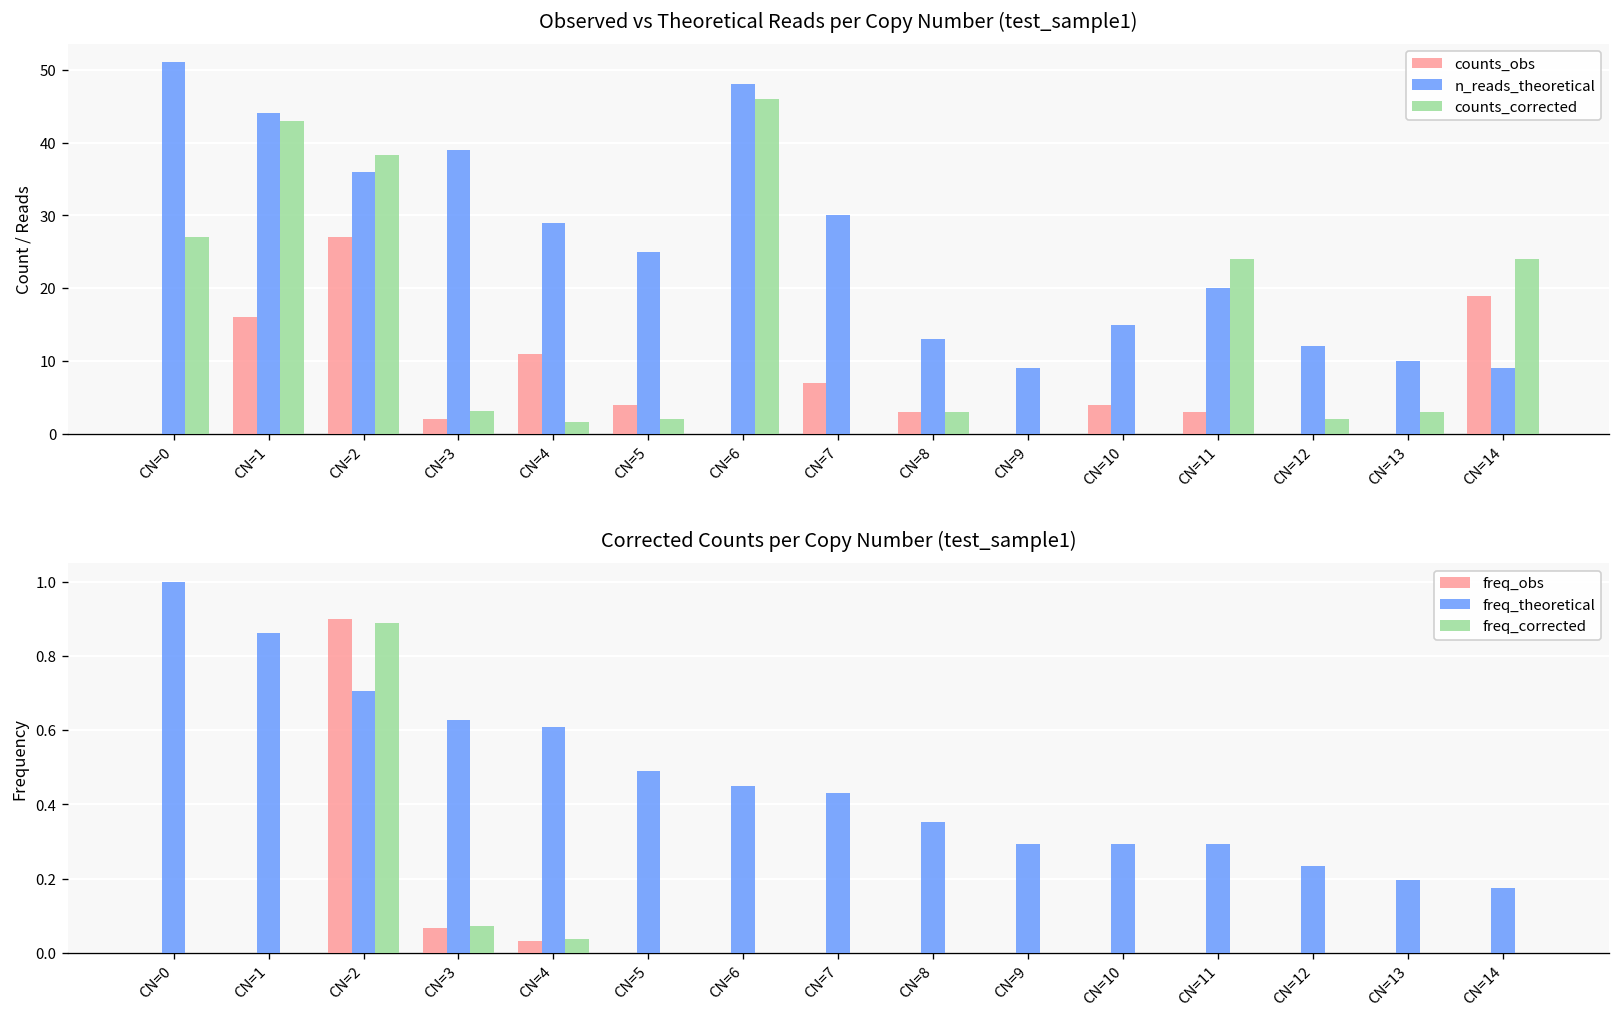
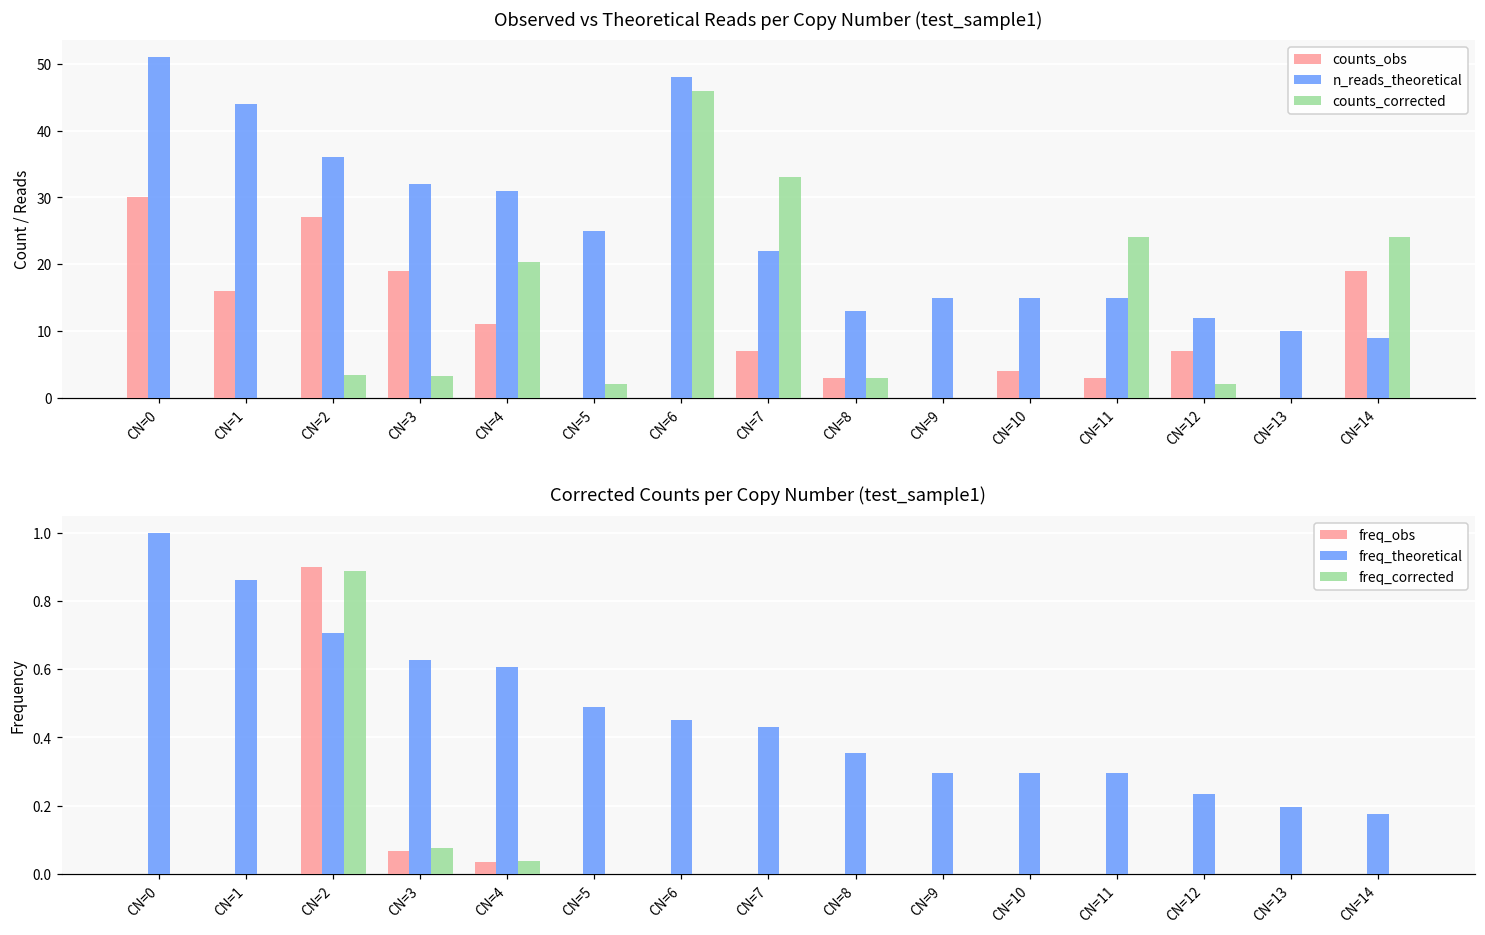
Observed vs Theoretical Reads per Copy Number (test_sample1), counts_obs, CN=0: 0 -> 30
Observed vs Theoretical Reads per Copy Number (test_sample1), counts_corrected, CN=0: 27 -> 0
Observed vs Theoretical Reads per Copy Number (test_sample1), counts_corrected, CN=1: 43 -> 0
Observed vs Theoretical Reads per Copy Number (test_sample1), counts_corrected, CN=2: 38 -> 3
Observed vs Theoretical Reads per Copy Number (test_sample1), counts_obs, CN=3: 2 -> 19
Observed vs Theoretical Reads per Copy Number (test_sample1), n_reads_theoretical, CN=3: 39 -> 32
Observed vs Theoretical Reads per Copy Number (test_sample1), n_reads_theoretical, CN=4: 29 -> 31
Observed vs Theoretical Reads per Copy Number (test_sample1), counts_corrected, CN=4: 2 -> 20
Observed vs Theoretical Reads per Copy Number (test_sample1), counts_obs, CN=5: 4 -> 0
Observed vs Theoretical Reads per Copy Number (test_sample1), n_reads_theoretical, CN=7: 30 -> 22
Observed vs Theoretical Reads per Copy Number (test_sample1), counts_corrected, CN=7: 0 -> 33
Observed vs Theoretical Reads per Copy Number (test_sample1), n_reads_theoretical, CN=9: 9 -> 15
Observed vs Theoretical Reads per Copy Number (test_sample1), n_reads_theoretical, CN=11: 20 -> 15
Observed vs Theoretical Reads per Copy Number (test_sample1), counts_obs, CN=12: 0 -> 7
Observed vs Theoretical Reads per Copy Number (test_sample1), counts_corrected, CN=13: 3 -> 0
